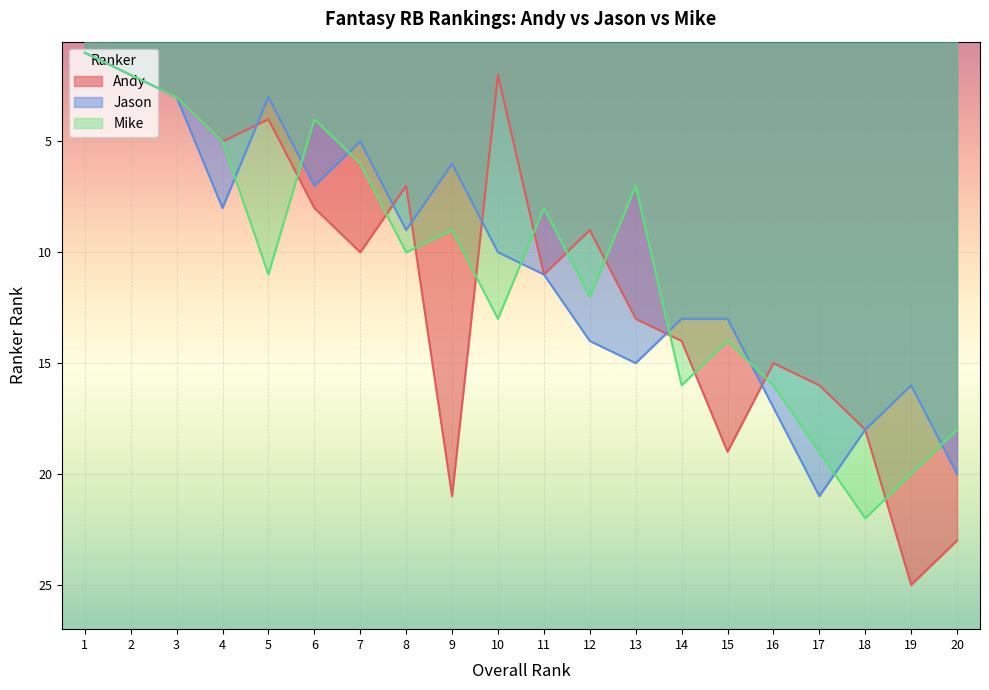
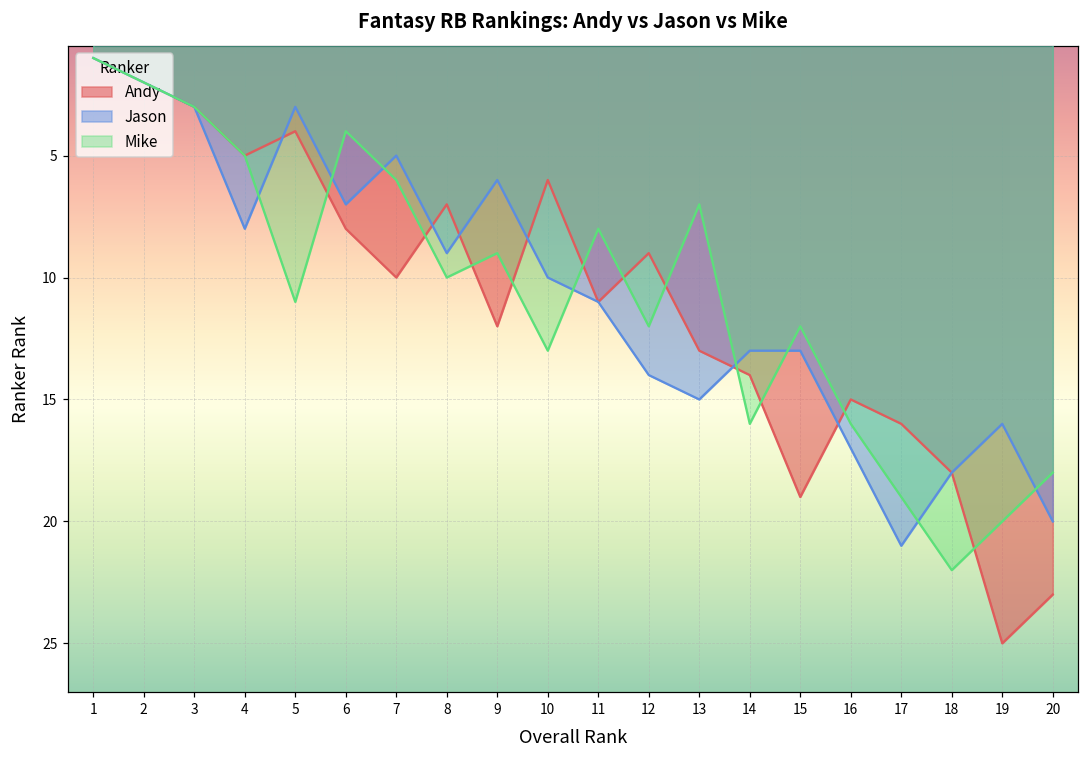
Andy, 9: 21 -> 12
Andy, 10: 2 -> 6
Mike, 15: 14 -> 12
